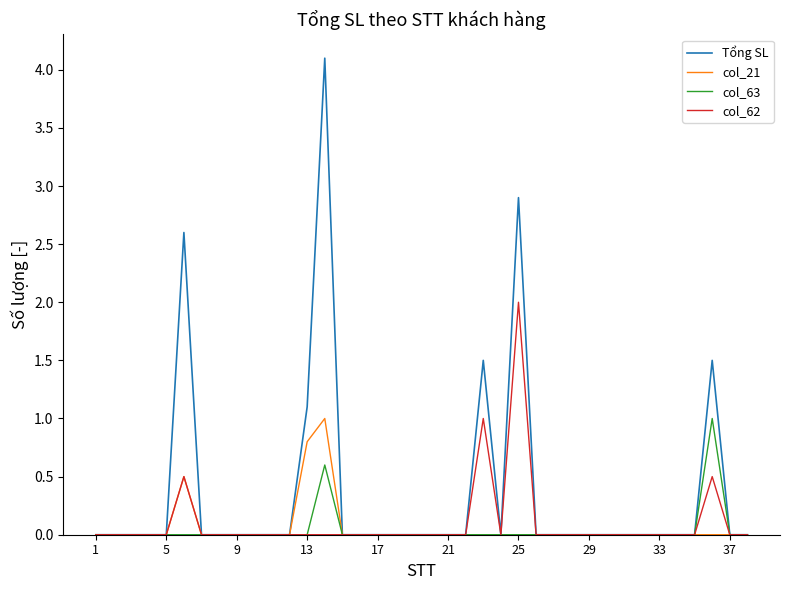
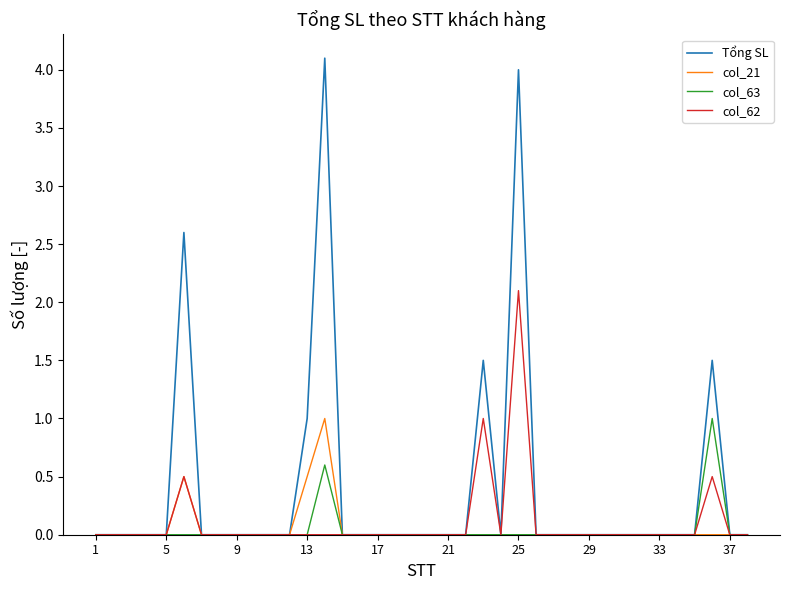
Tổng SL, 13: 1.1 -> 1.0
col_21, 13: 0.8 -> 0.5
Tổng SL, 25: 2.9 -> 4.0
col_62, 25: 2.0 -> 2.1
